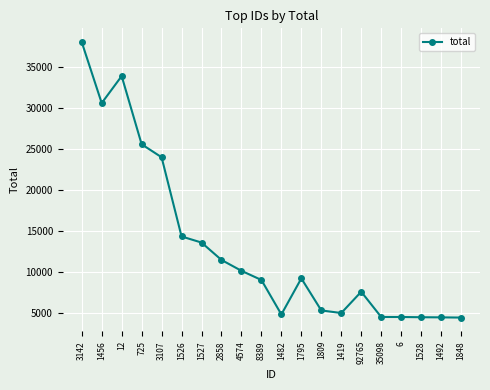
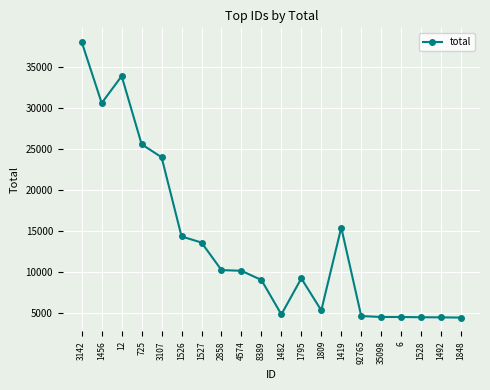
2858: 11000 -> 10000
1419: 5000 -> 15000
92765: 8000 -> 5000
